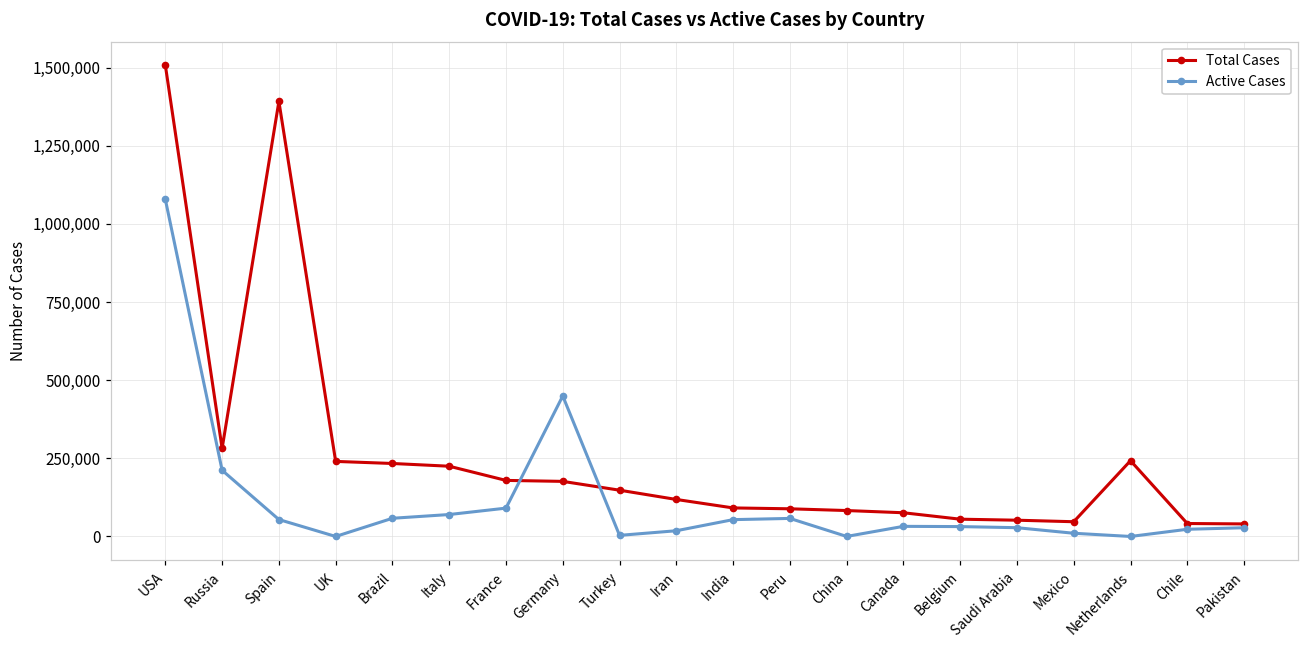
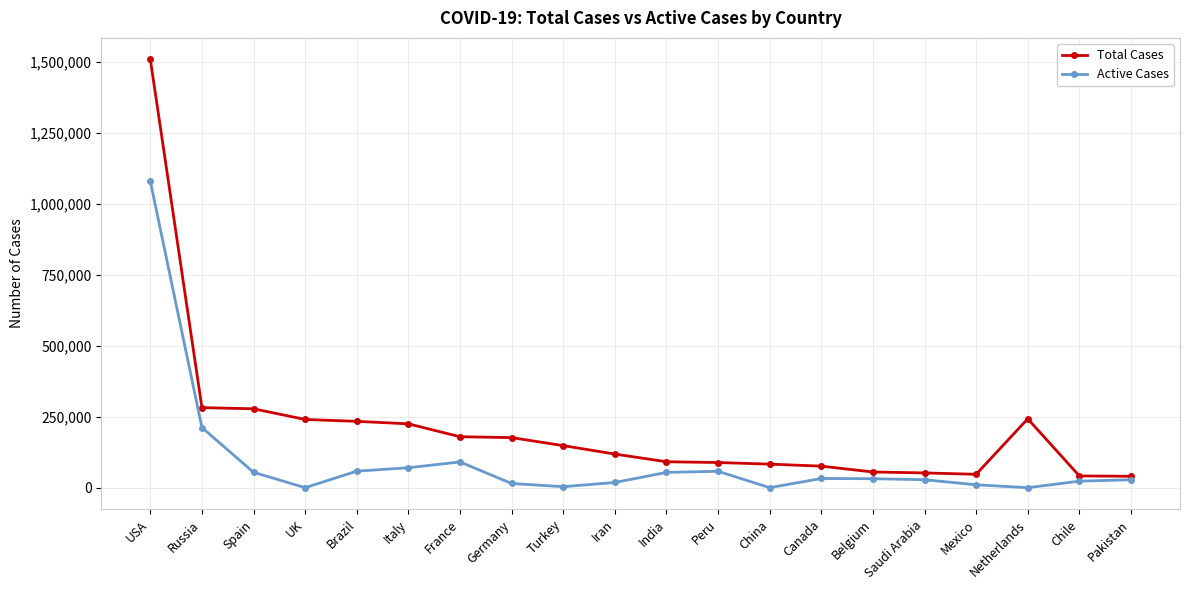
Total Cases, Spain: 1,390,000 -> 280,000
Active Cases, Germany: 450,000 -> 10,000
